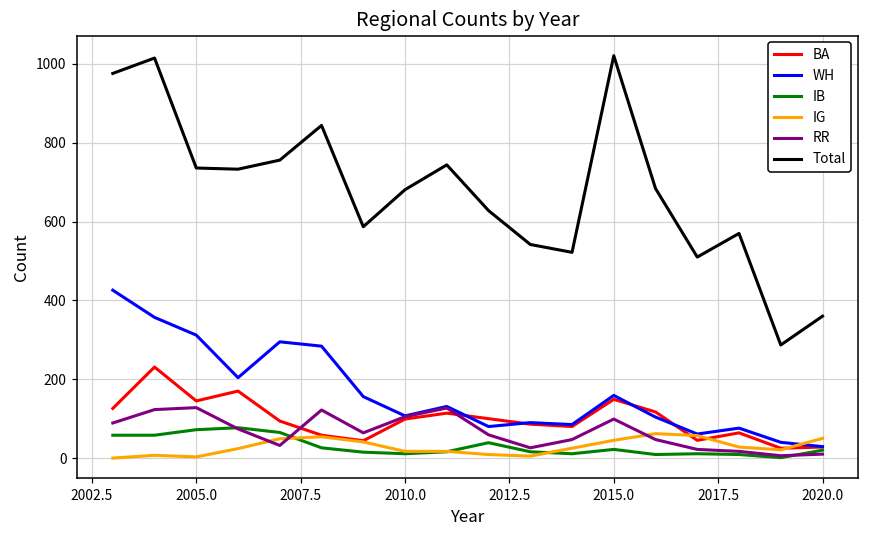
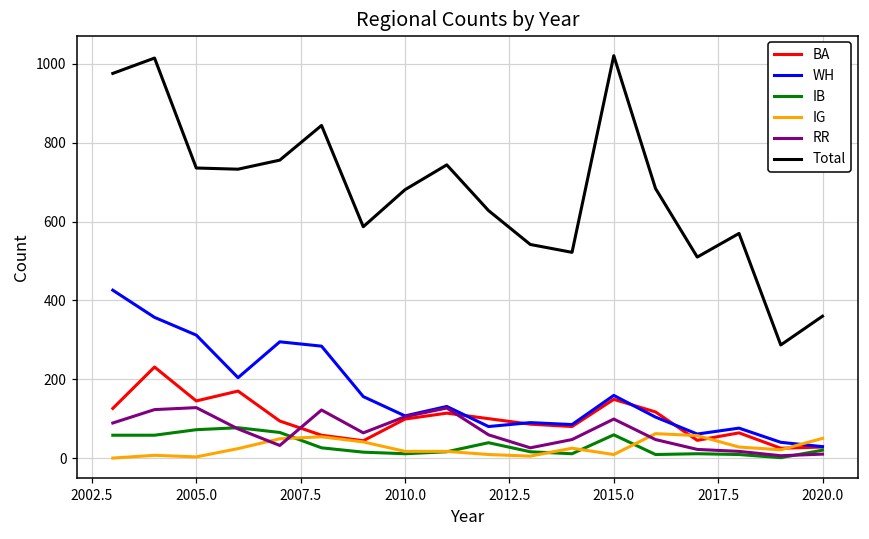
IB, 2015.0: 20 -> 60
IG, 2015.0: 50 -> 10
